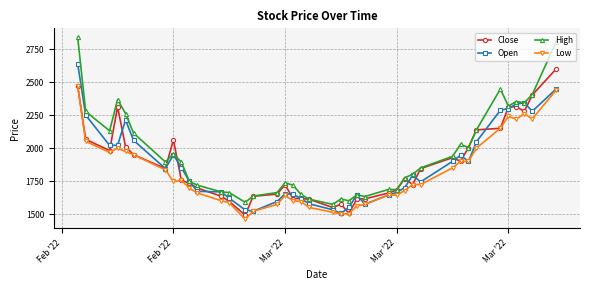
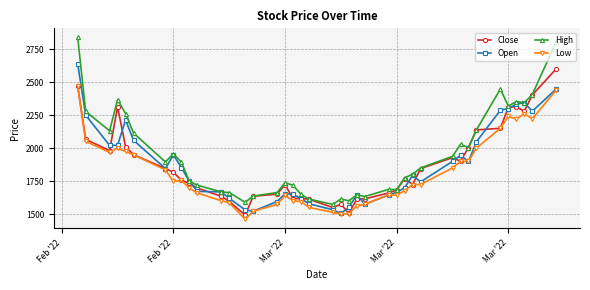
Close, Feb '22: 2060 -> 1820
